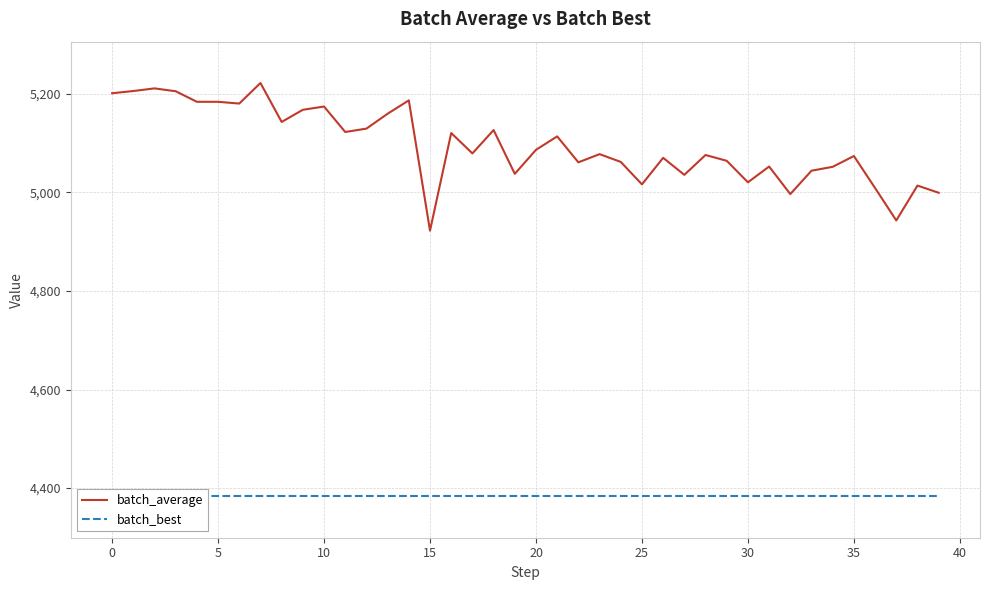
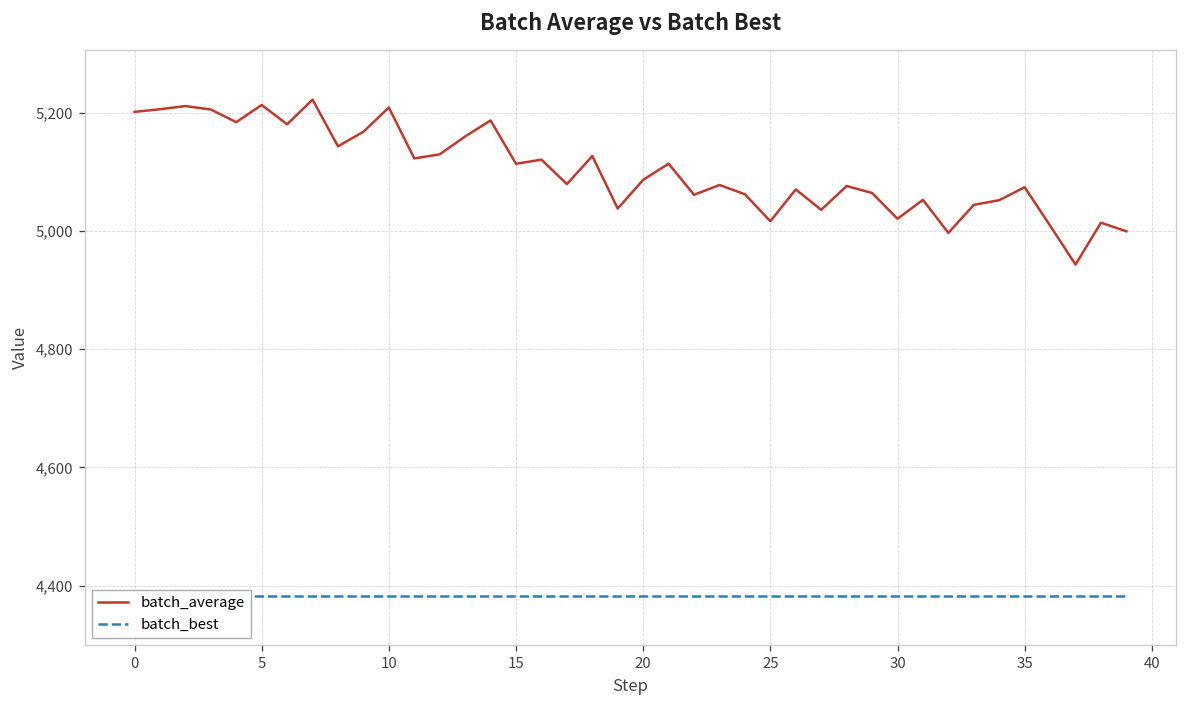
batch_average, 5: 5,180 -> 5,210
batch_average, 10: 5,170 -> 5,210
batch_average, 15: 4,920 -> 5,110
